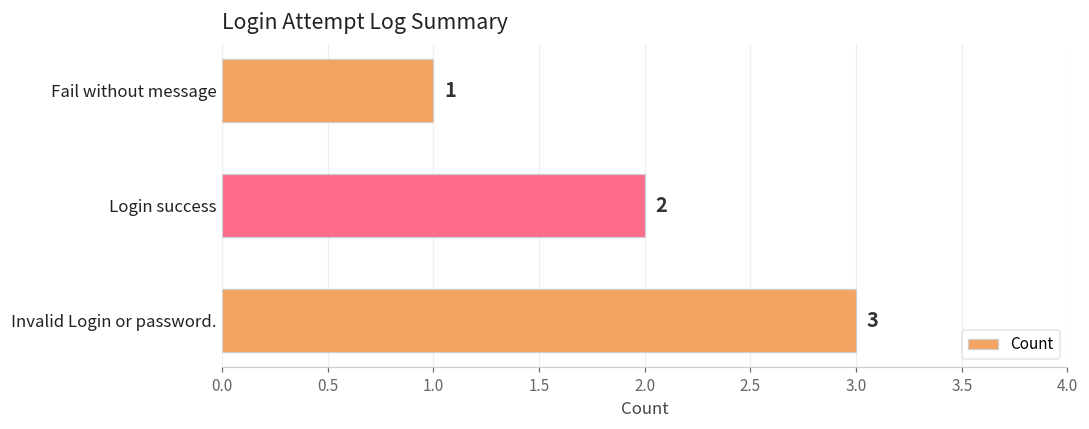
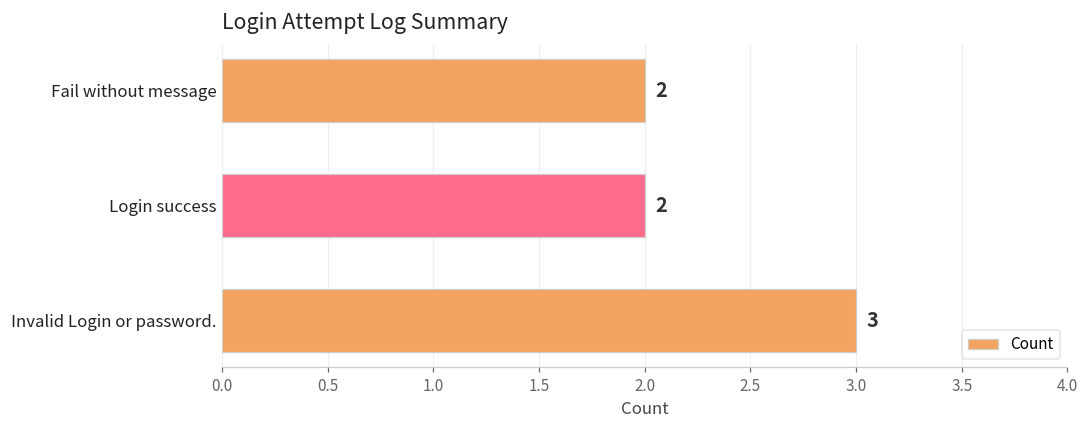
Fail without message: 1 -> 2
